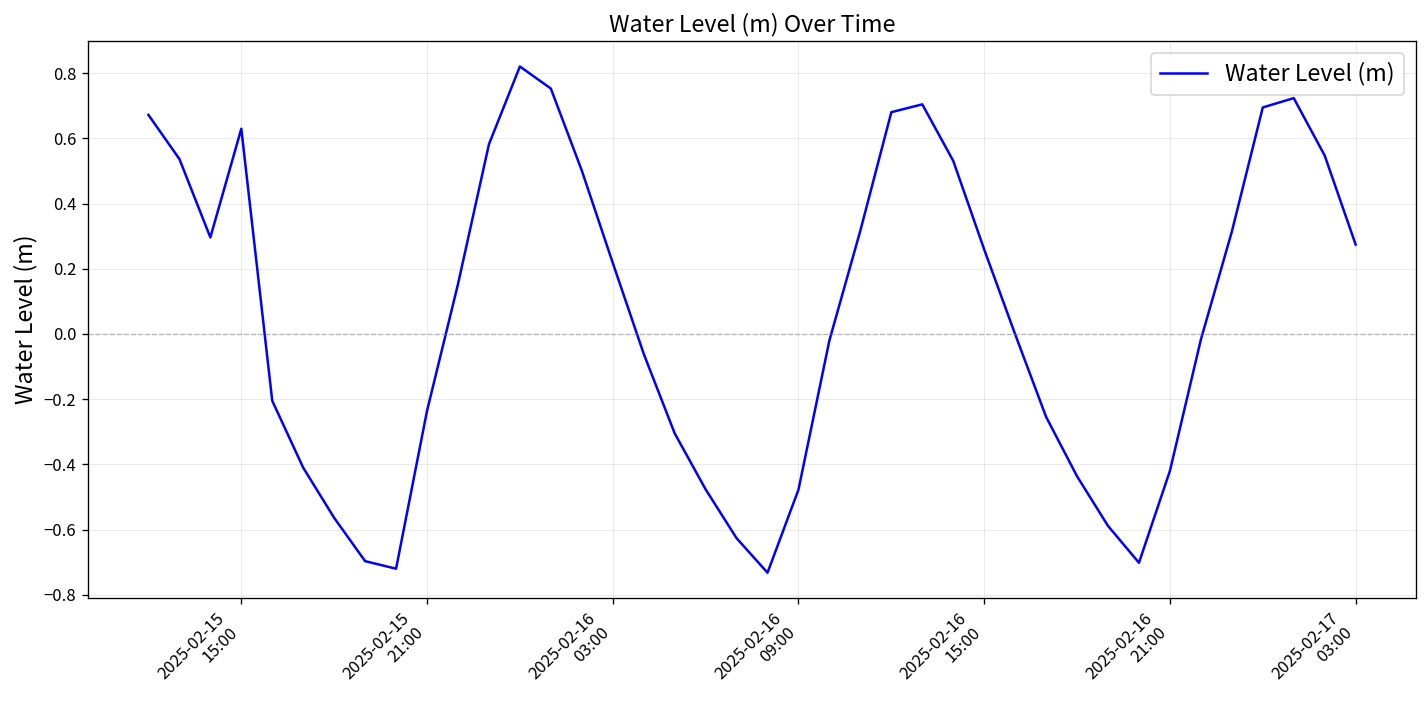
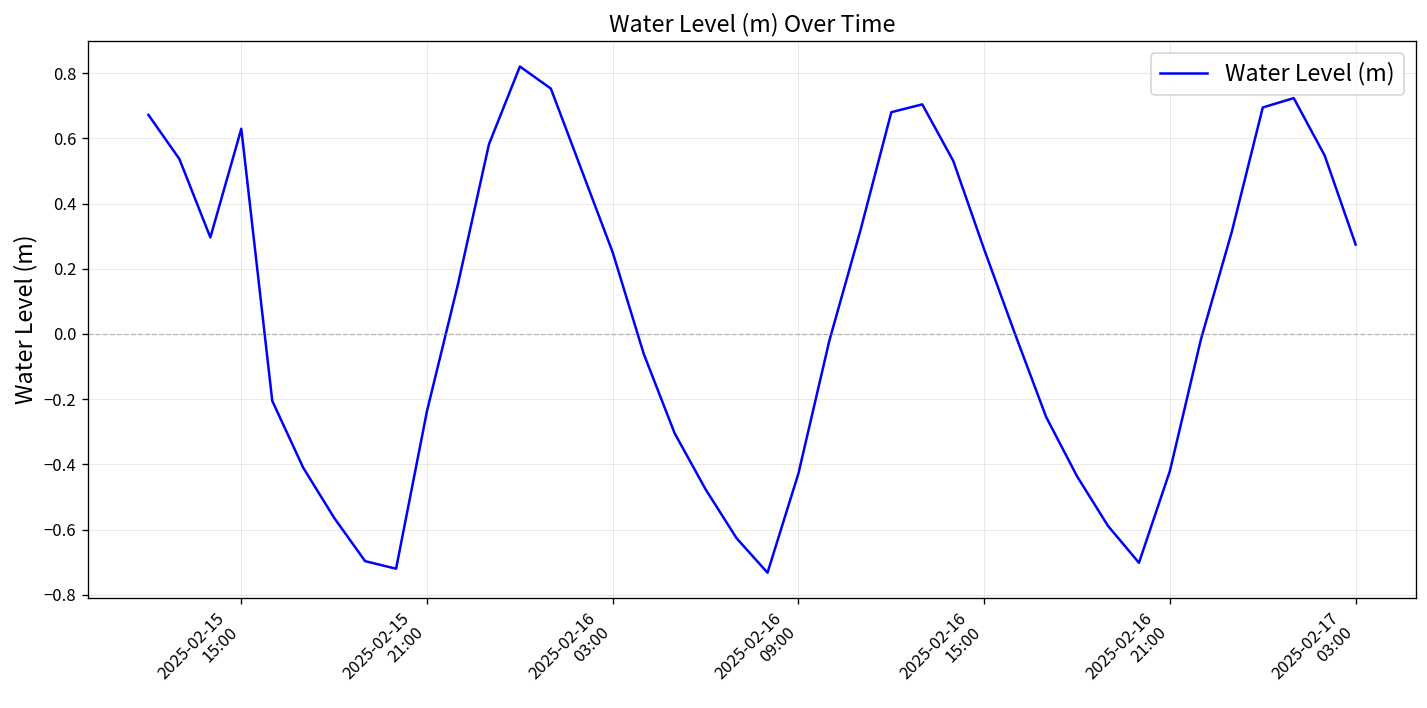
2025-02-16 03:00: 0.22 -> 0.25
2025-02-16 09:00: -0.48 -> -0.43
